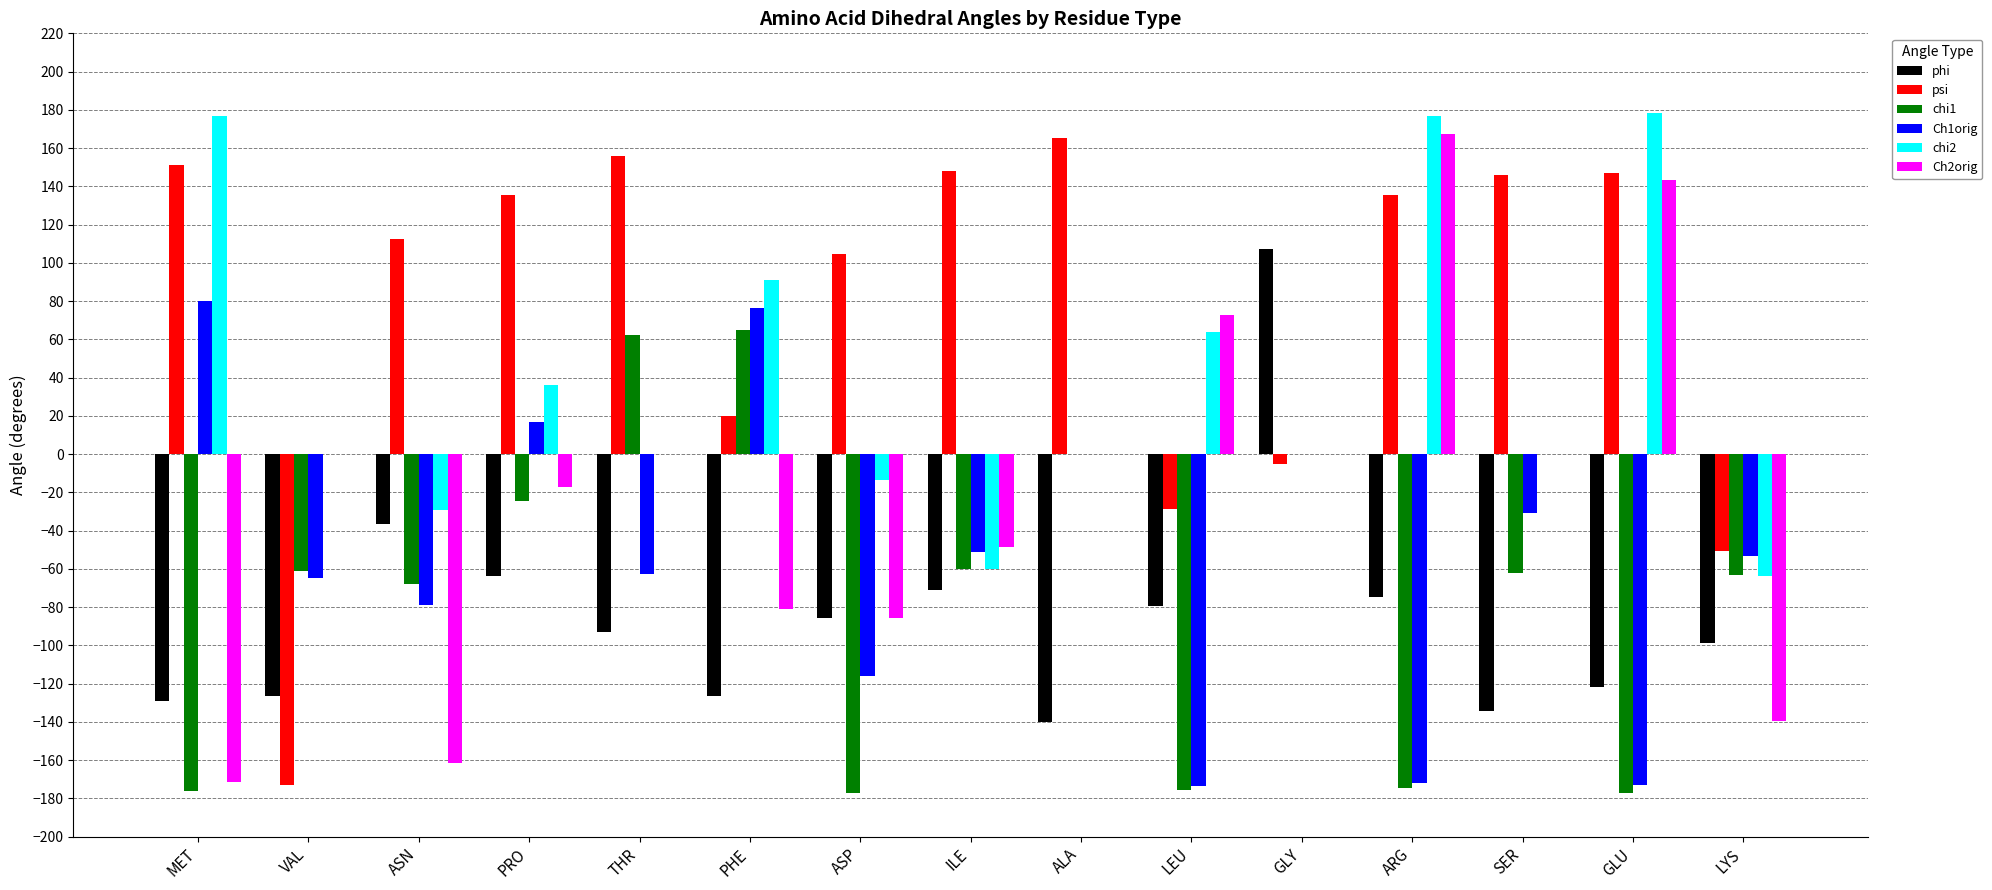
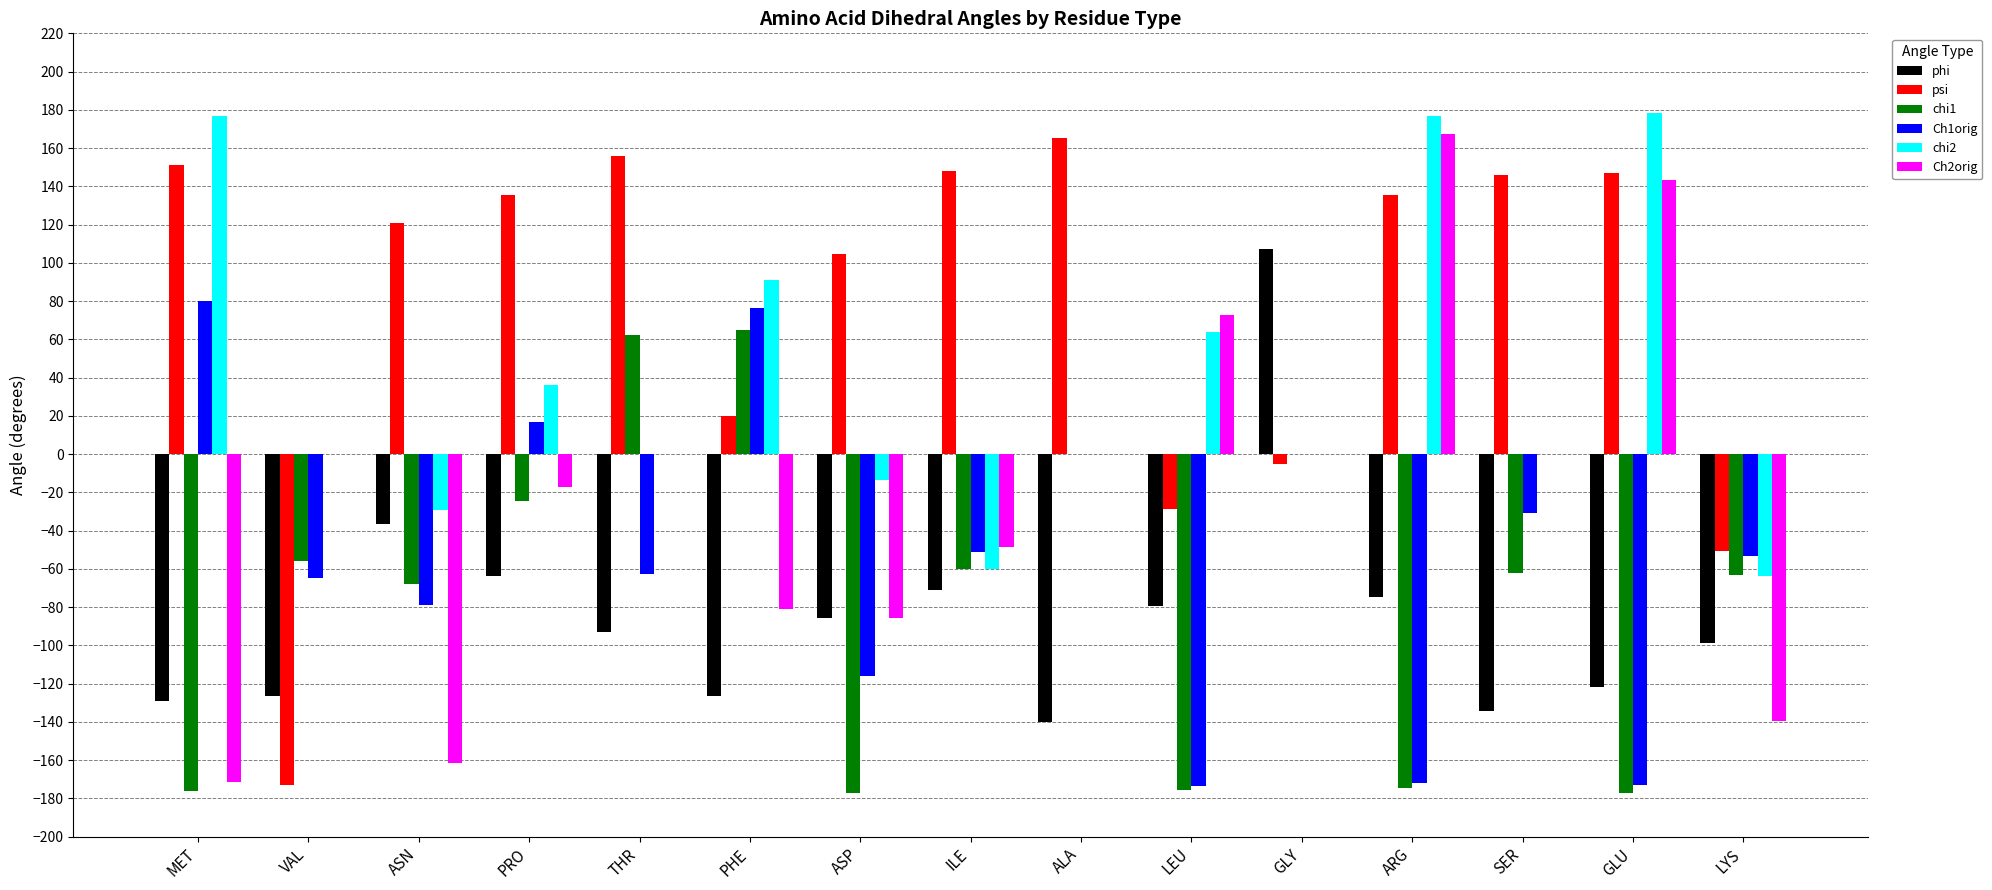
chi1, VAL: -61 -> -56
psi, ASN: 112 -> 121
